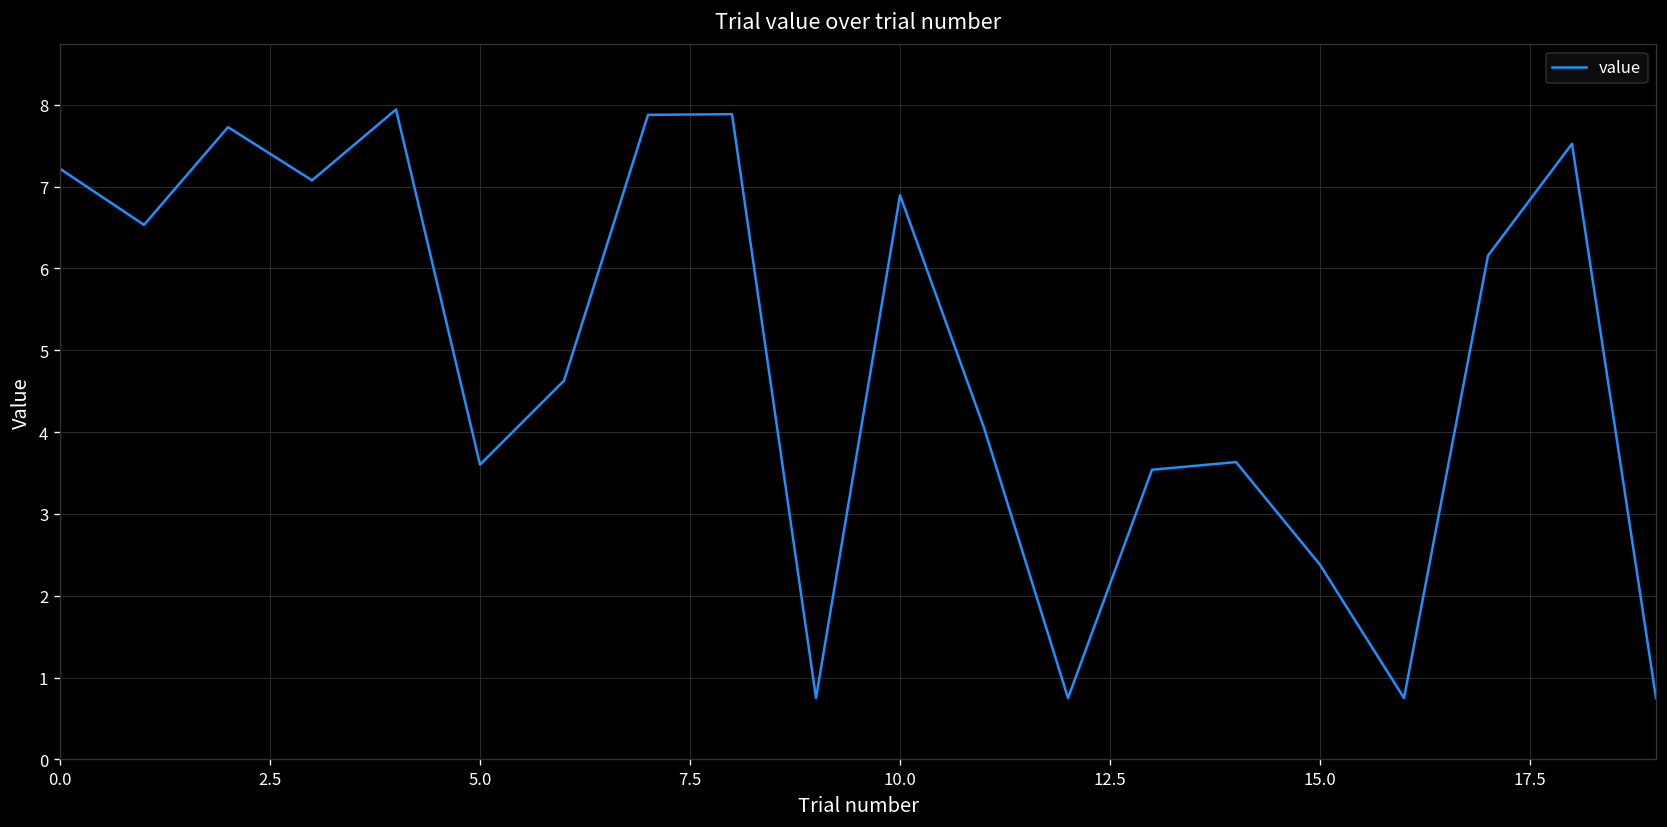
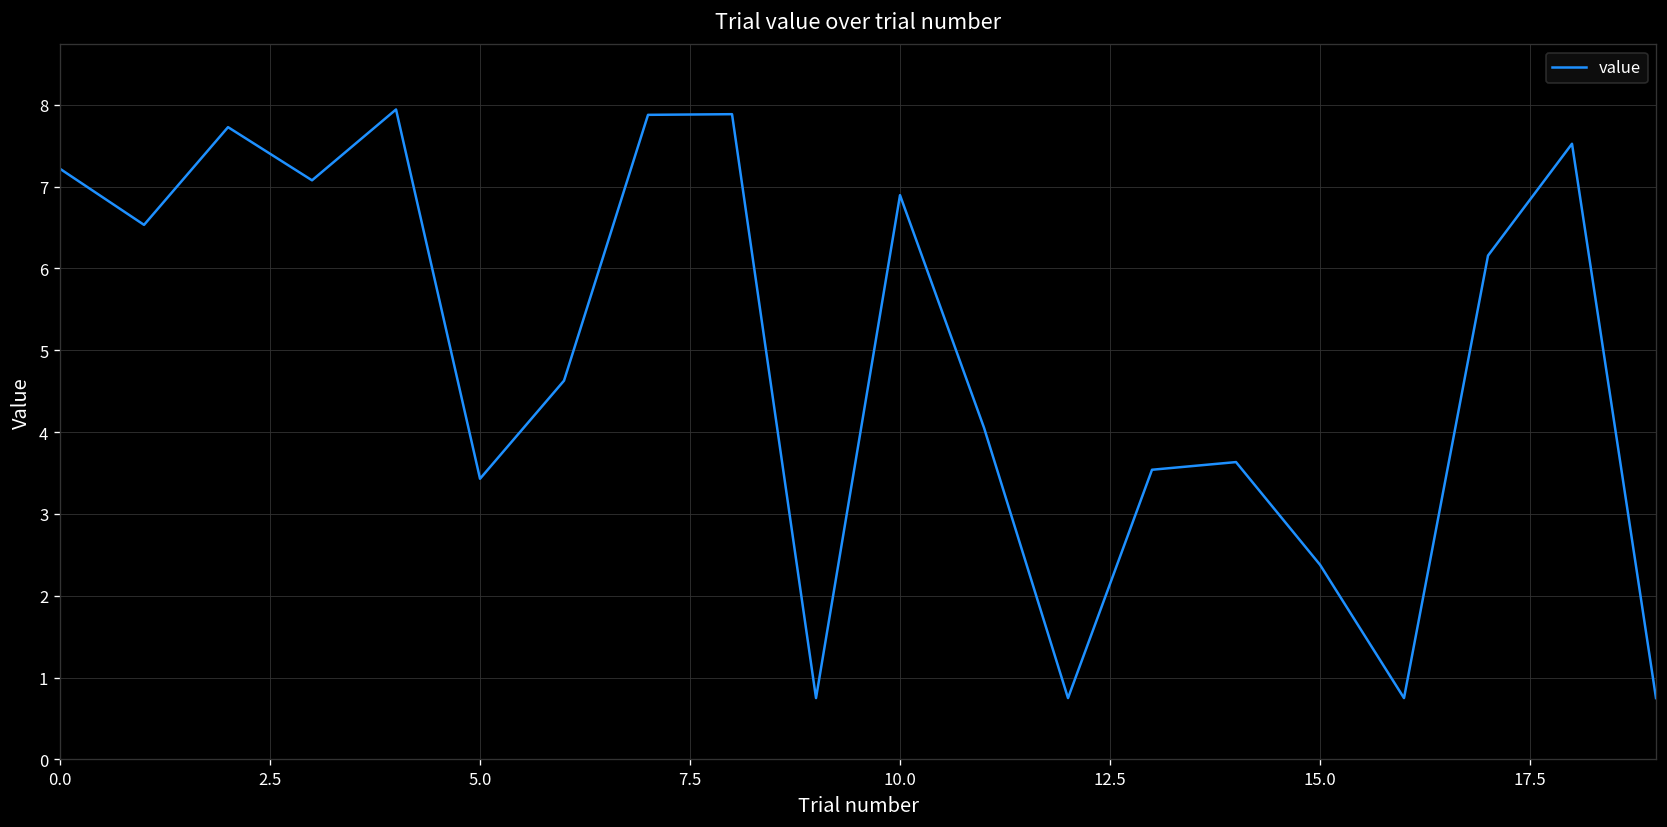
5.0: 3.6 -> 3.4
